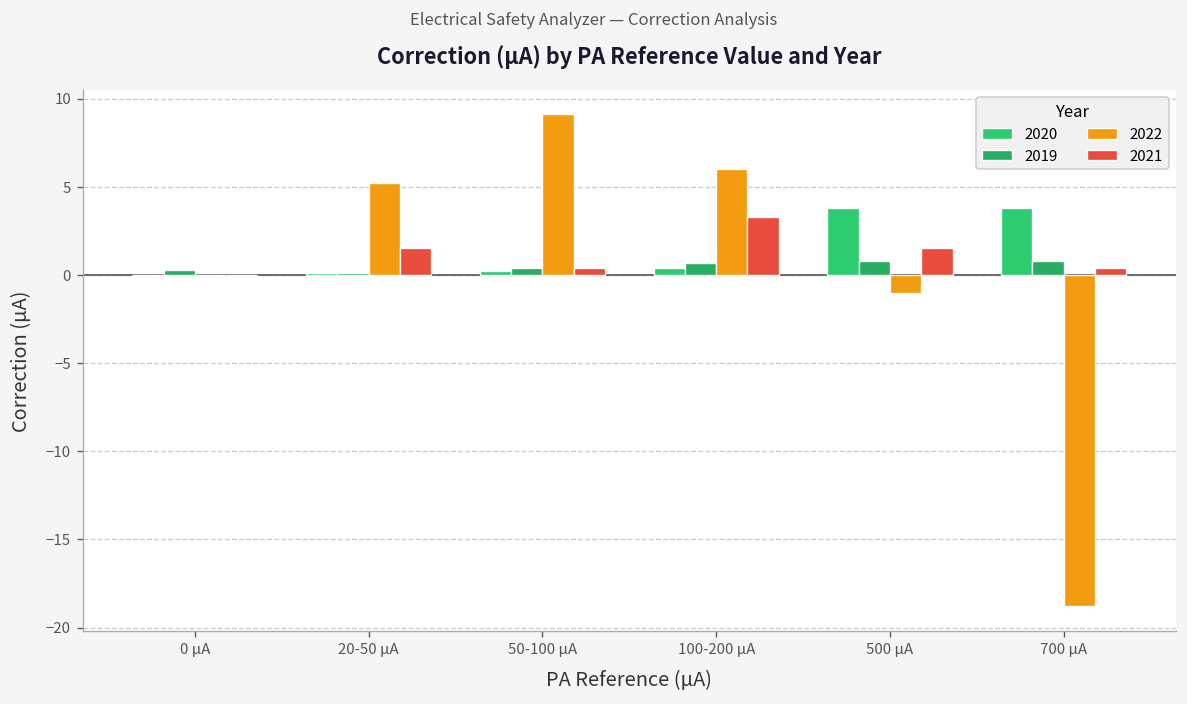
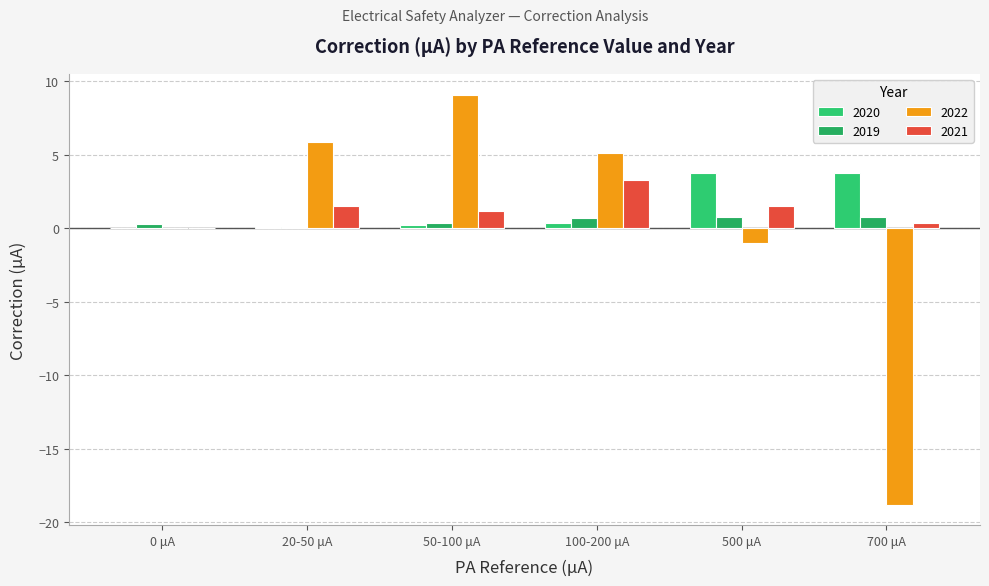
2022, 20-50 μA: 5.2 -> 5.9
2021, 50-100 μA: 0.4 -> 1.2
2022, 100-200 μA: 6.0 -> 5.1
